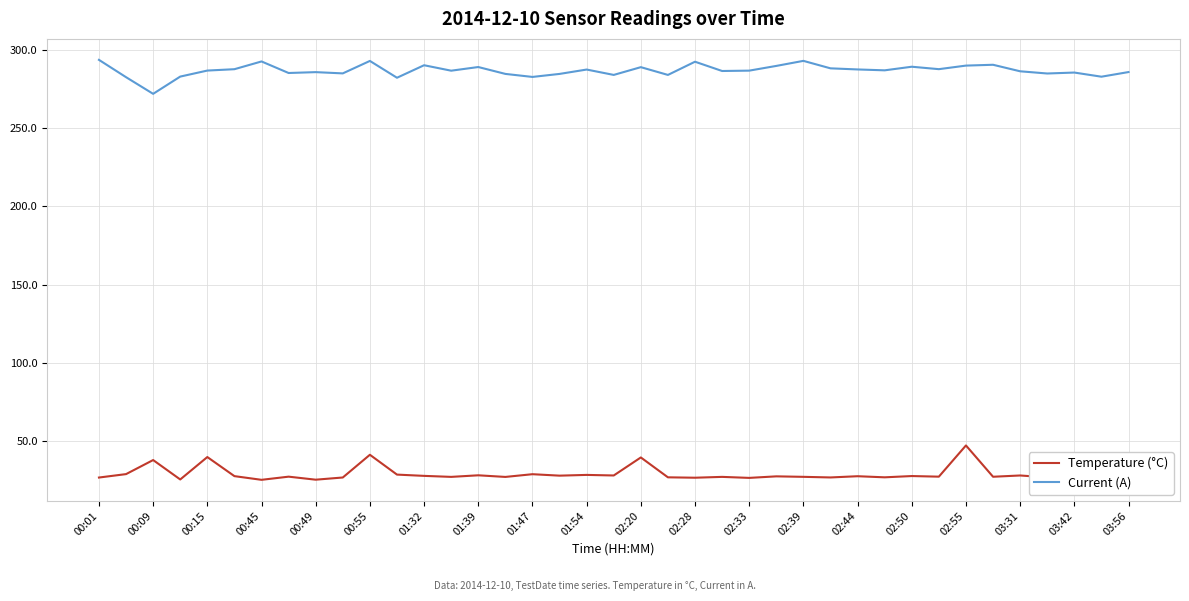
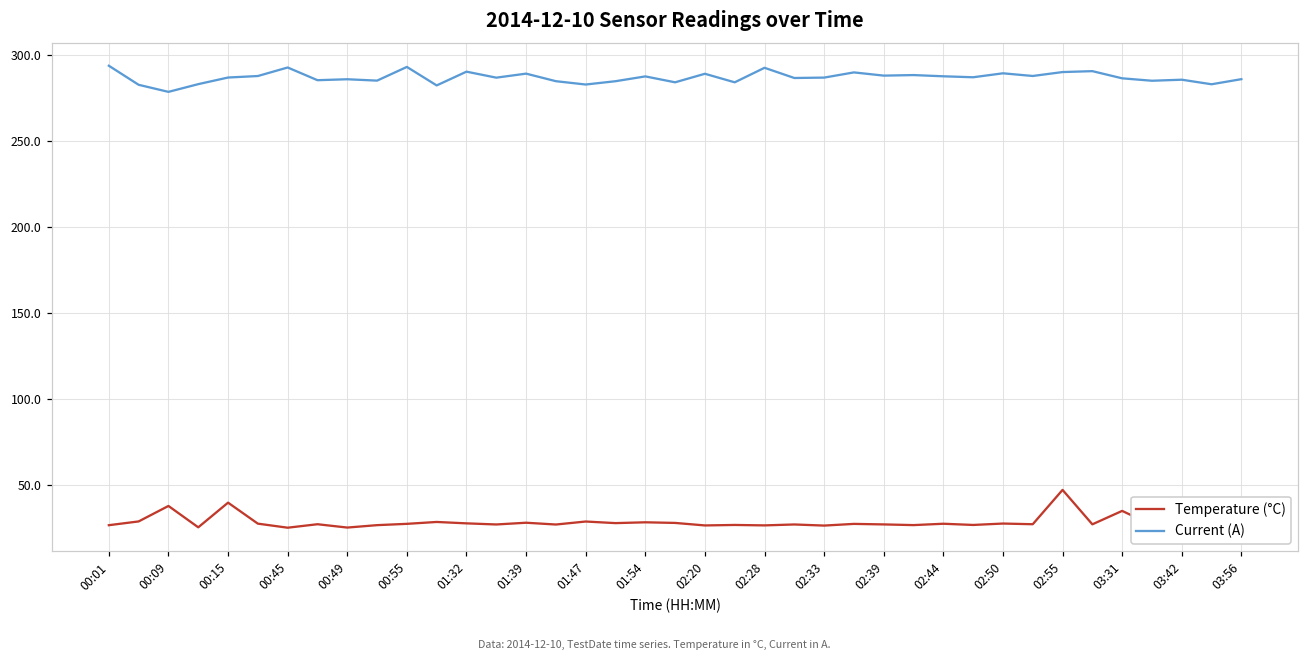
Current (A), 00:09: 272 -> 278
Temperature (°C), 00:55: 41 -> 28
Temperature (°C), 02:20: 40 -> 27
Current (A), 02:39: 293 -> 288
Temperature (°C), 03:31: 28 -> 35
